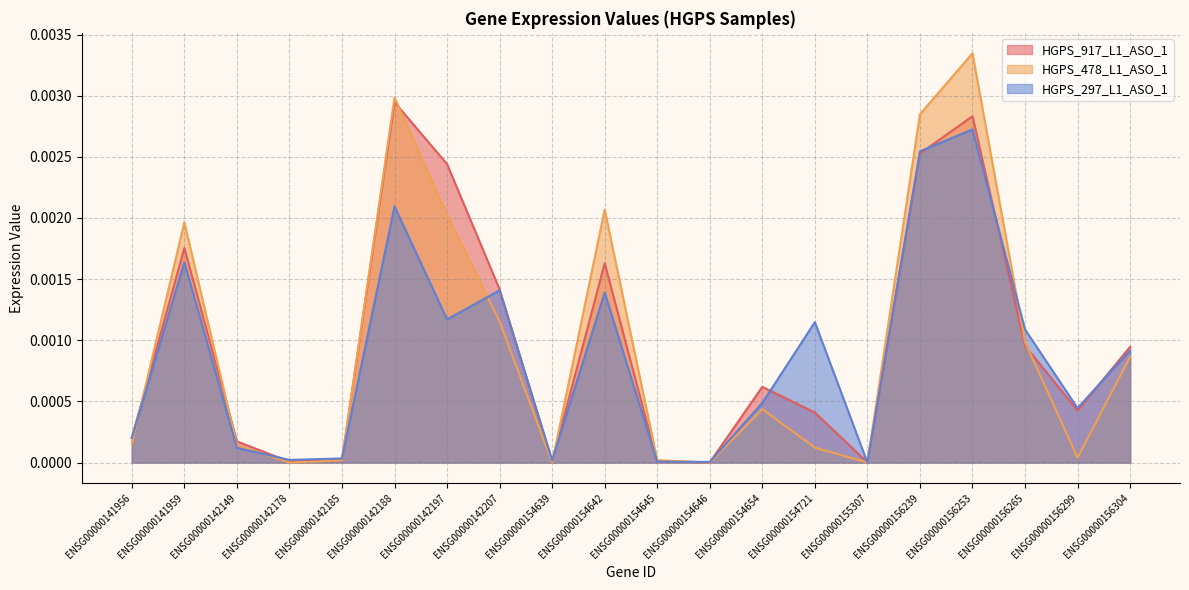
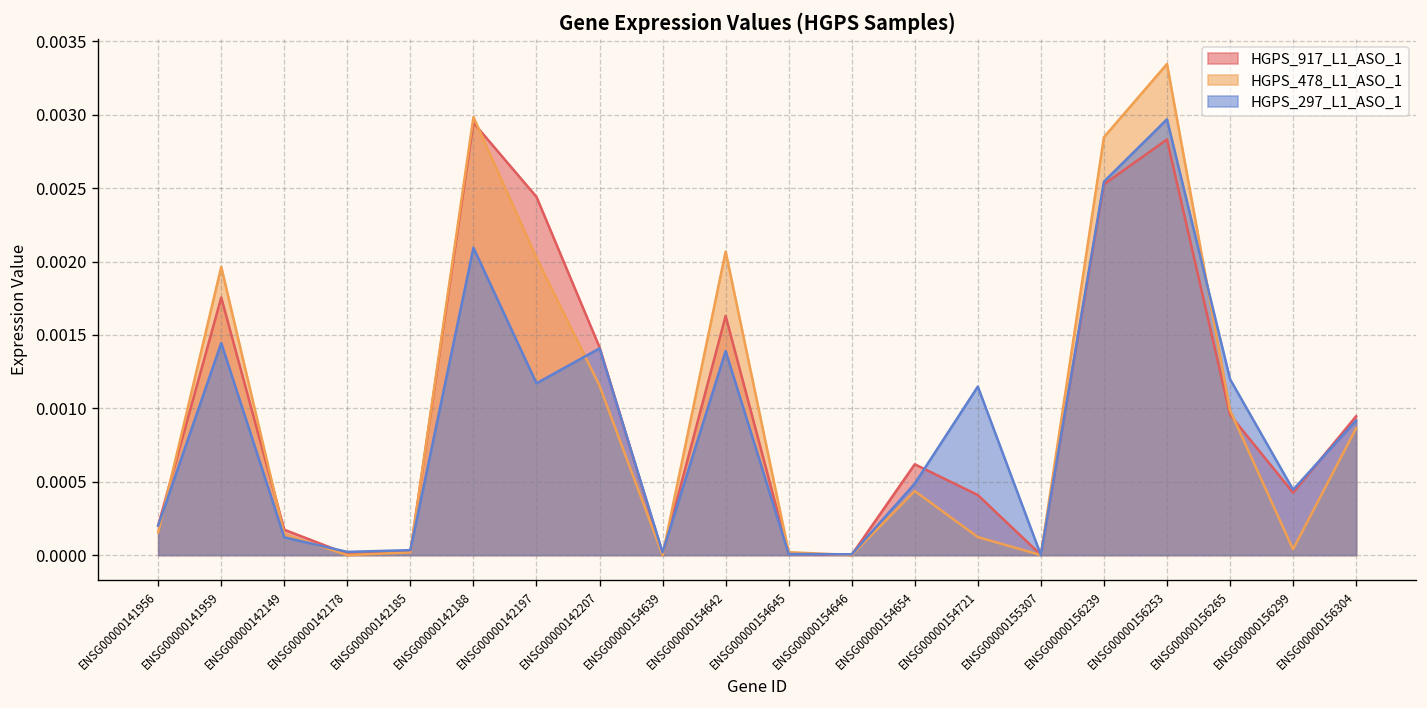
HGPS_297_L1_ASO_1, ENSG00000141959: 0.00164 -> 0.00145
HGPS_297_L1_ASO_1, ENSG00000156253: 0.00272 -> 0.00297
HGPS_297_L1_ASO_1, ENSG00000156265: 0.00109 -> 0.00120
